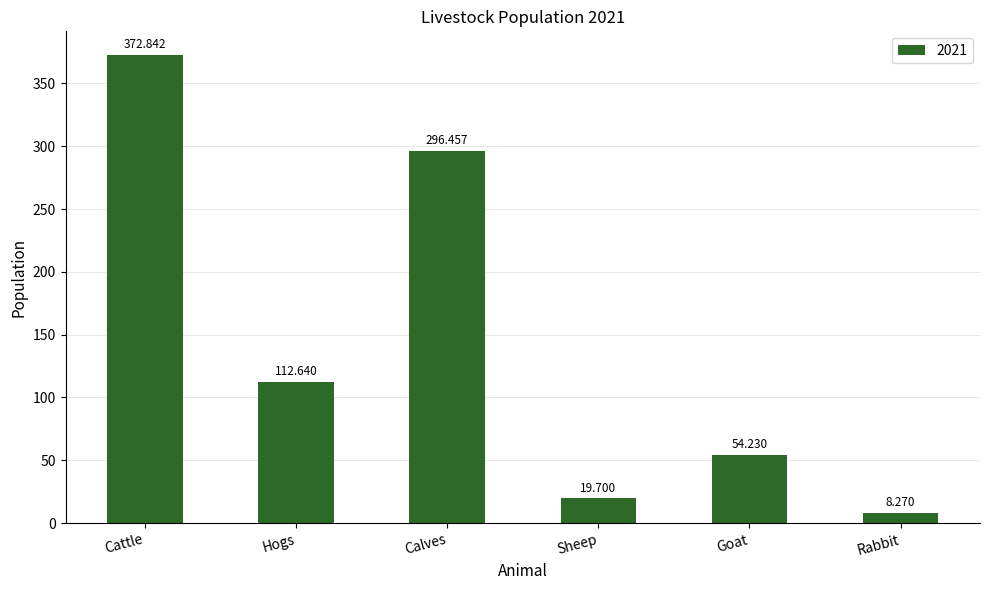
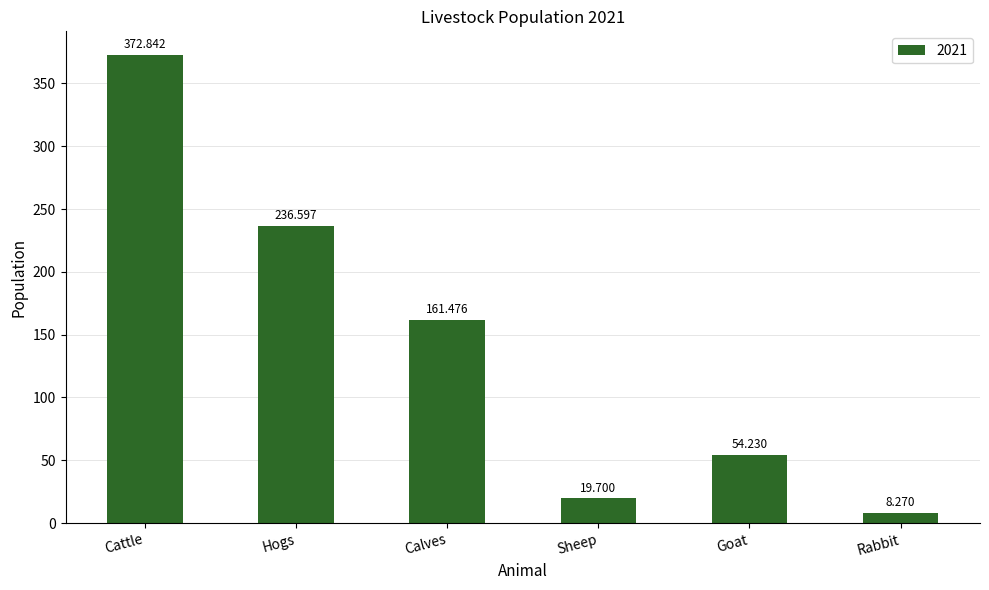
Hogs: 112.640 -> 236.597
Calves: 296.457 -> 161.476
